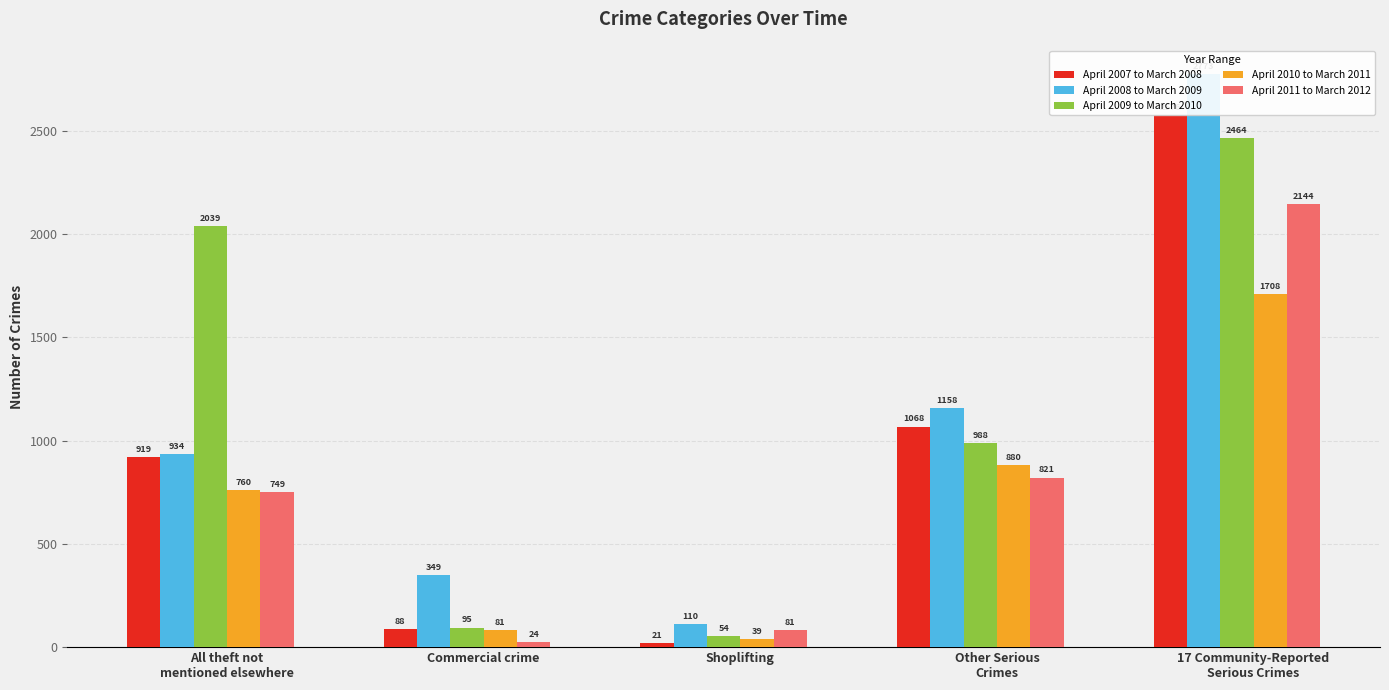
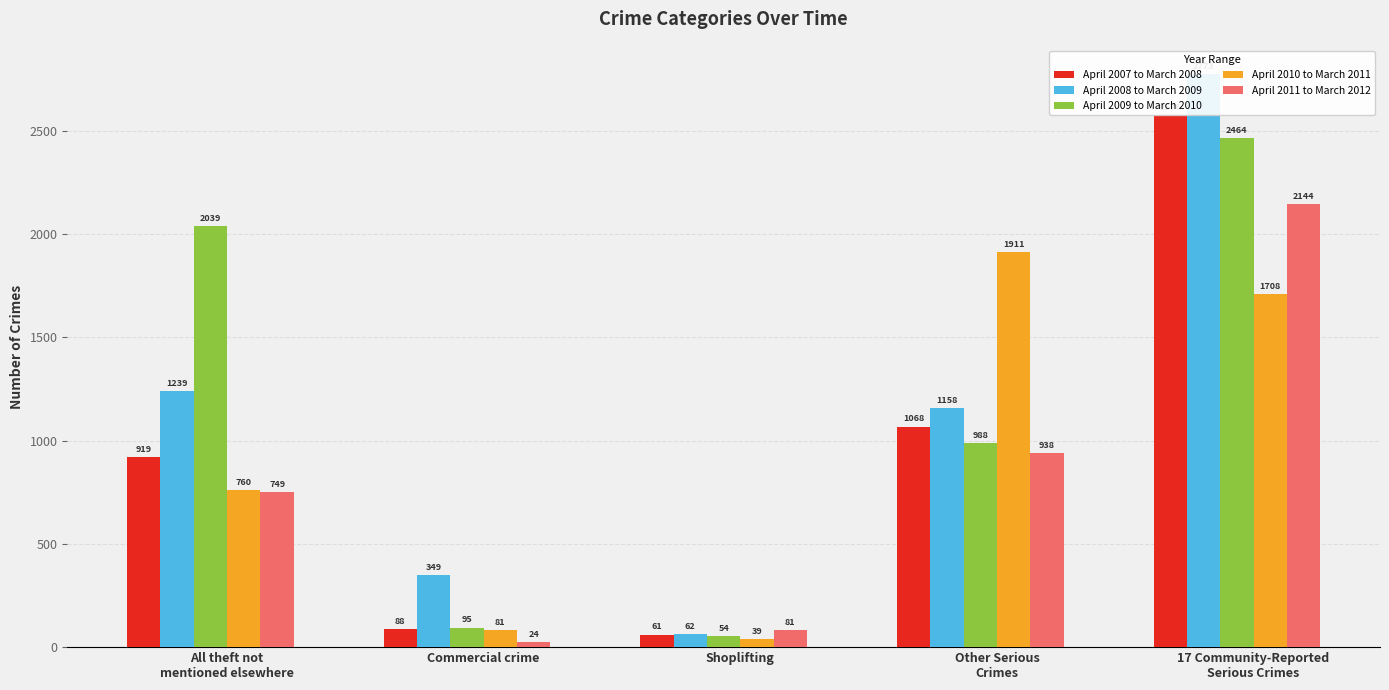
April 2008 to March 2009, All theft not mentioned elsewhere: 934 -> 1239
April 2007 to March 2008, Shoplifting: 21 -> 61
April 2008 to March 2009, Shoplifting: 110 -> 62
April 2010 to March 2011, Other Serious Crimes: 880 -> 1911
April 2011 to March 2012, Other Serious Crimes: 821 -> 938
